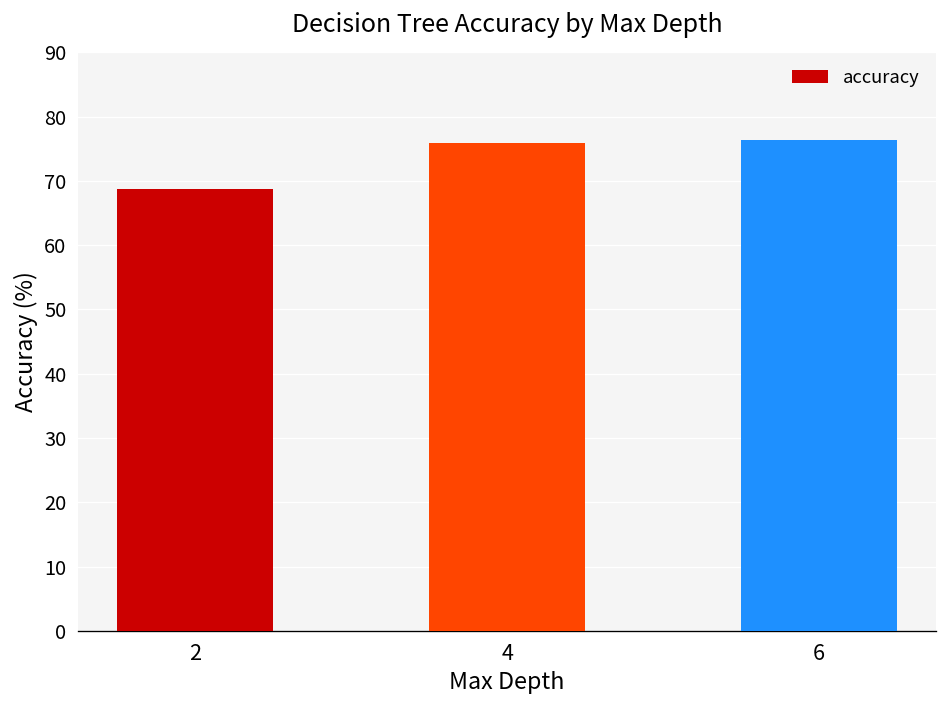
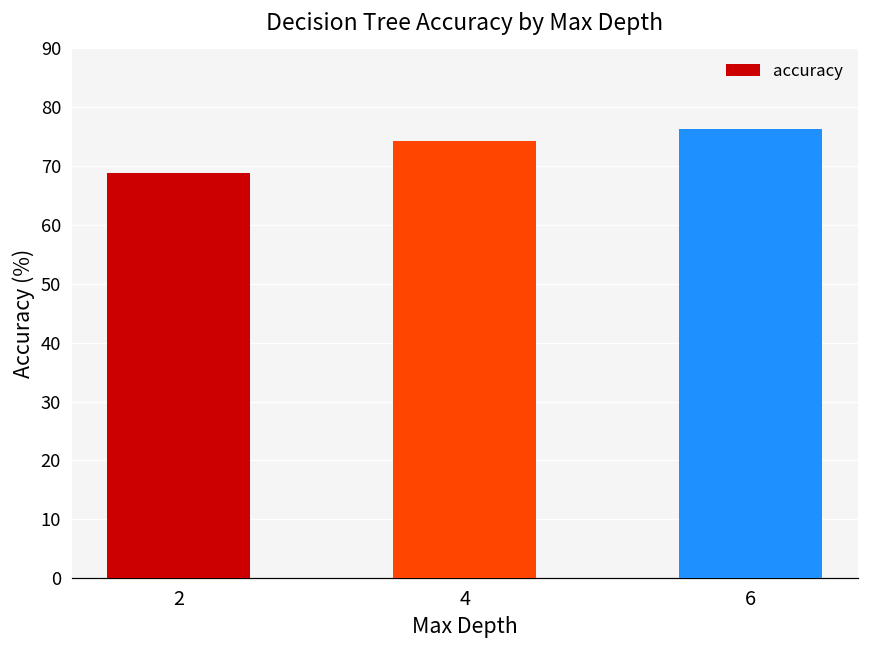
4: 76 -> 74
